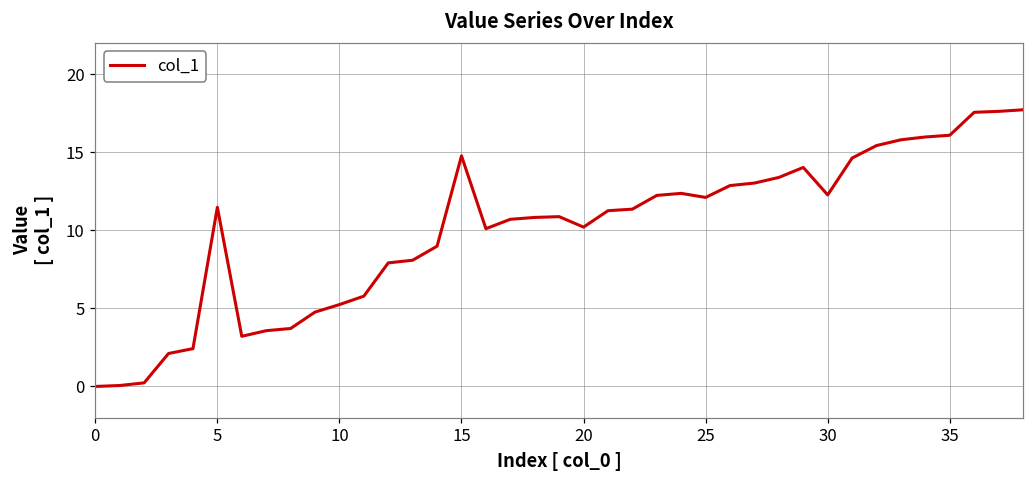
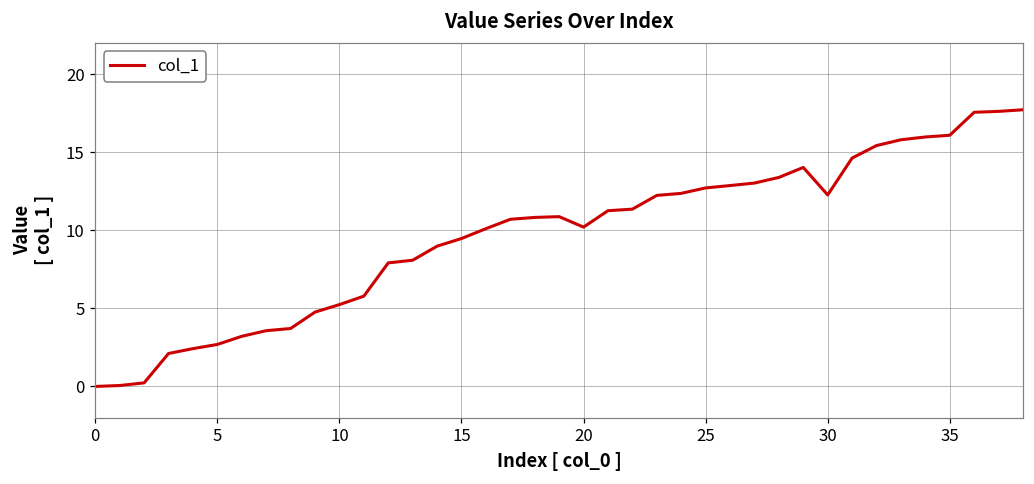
5: 11.5 -> 2.7
15: 14.8 -> 9.5
25: 12.1 -> 12.7
